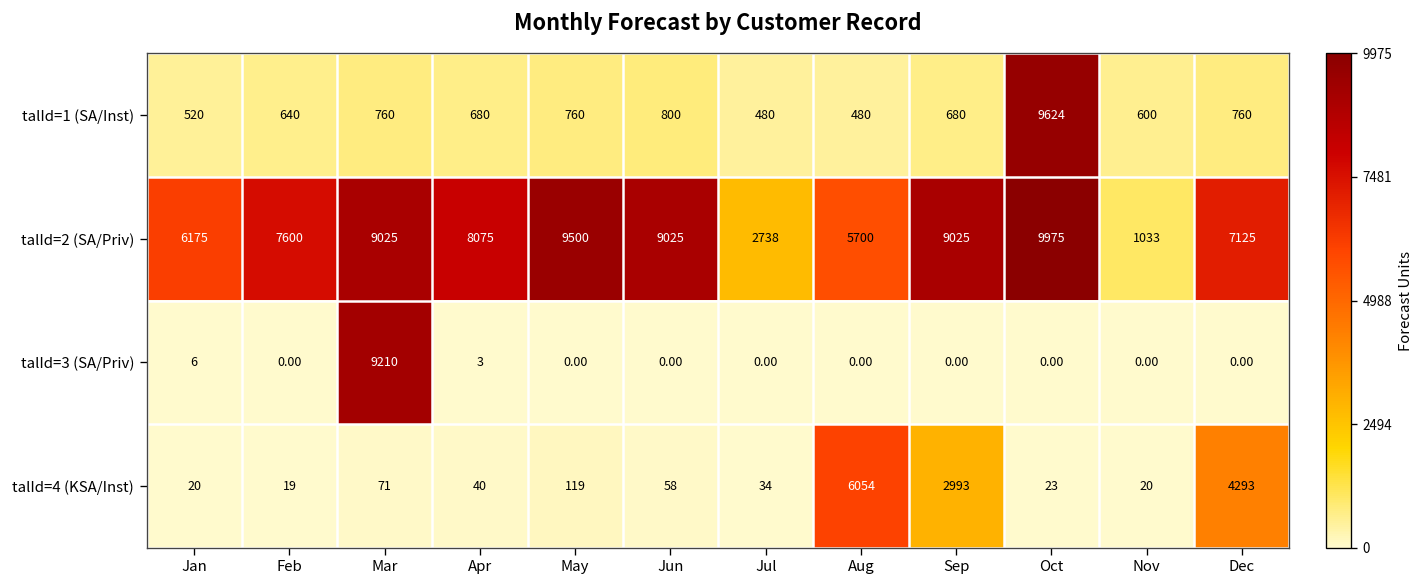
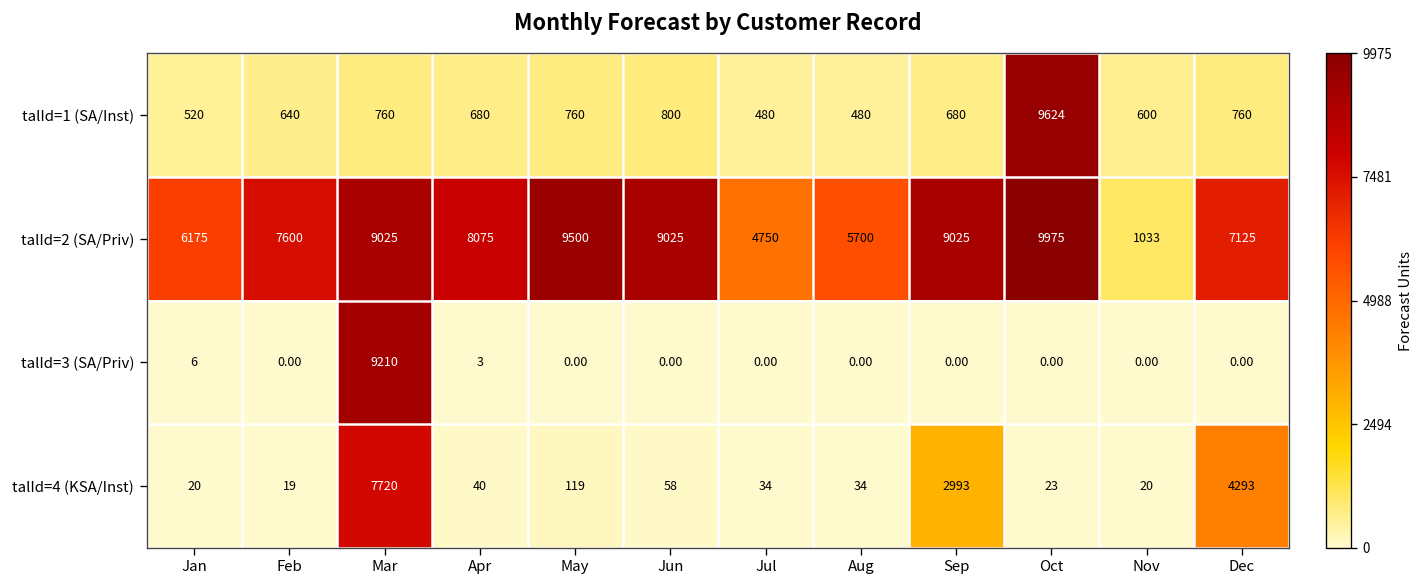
talId=2 (SA/Priv), Jul: 2738 -> 4750
talId=4 (KSA/Inst), Mar: 71 -> 7720
talId=4 (KSA/Inst), Aug: 6054 -> 34
